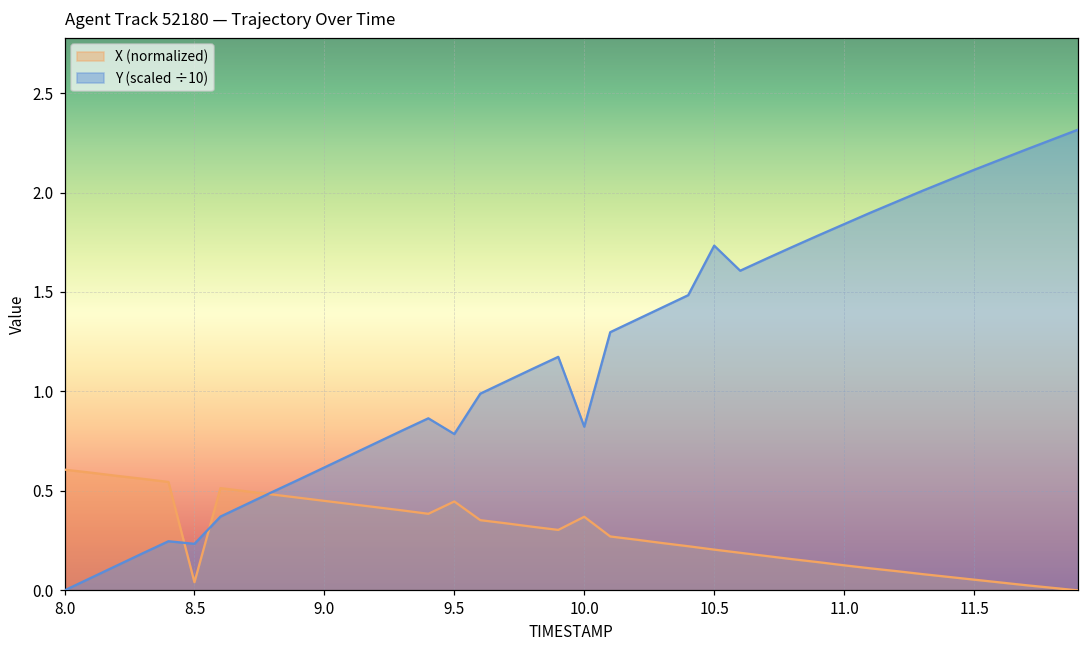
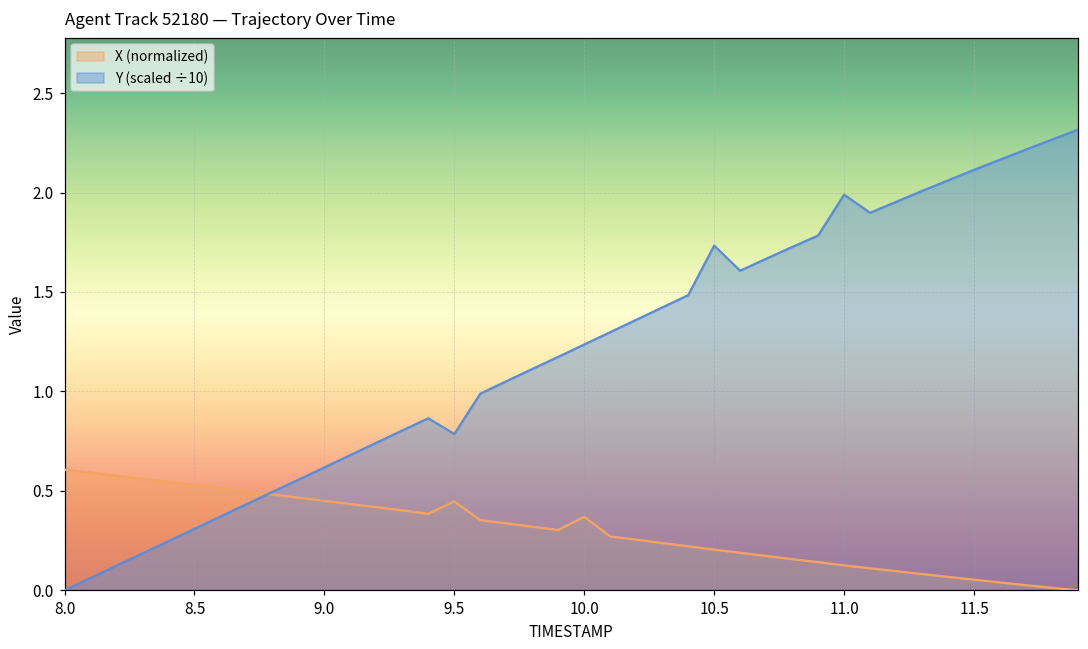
X (normalized), 8.5: 0.04 -> 0.53
Y (scaled ÷10), 8.5: 0.23 -> 0.31
Y (scaled ÷10), 10.0: 0.82 -> 1.24
Y (scaled ÷10), 11.0: 1.84 -> 1.99
